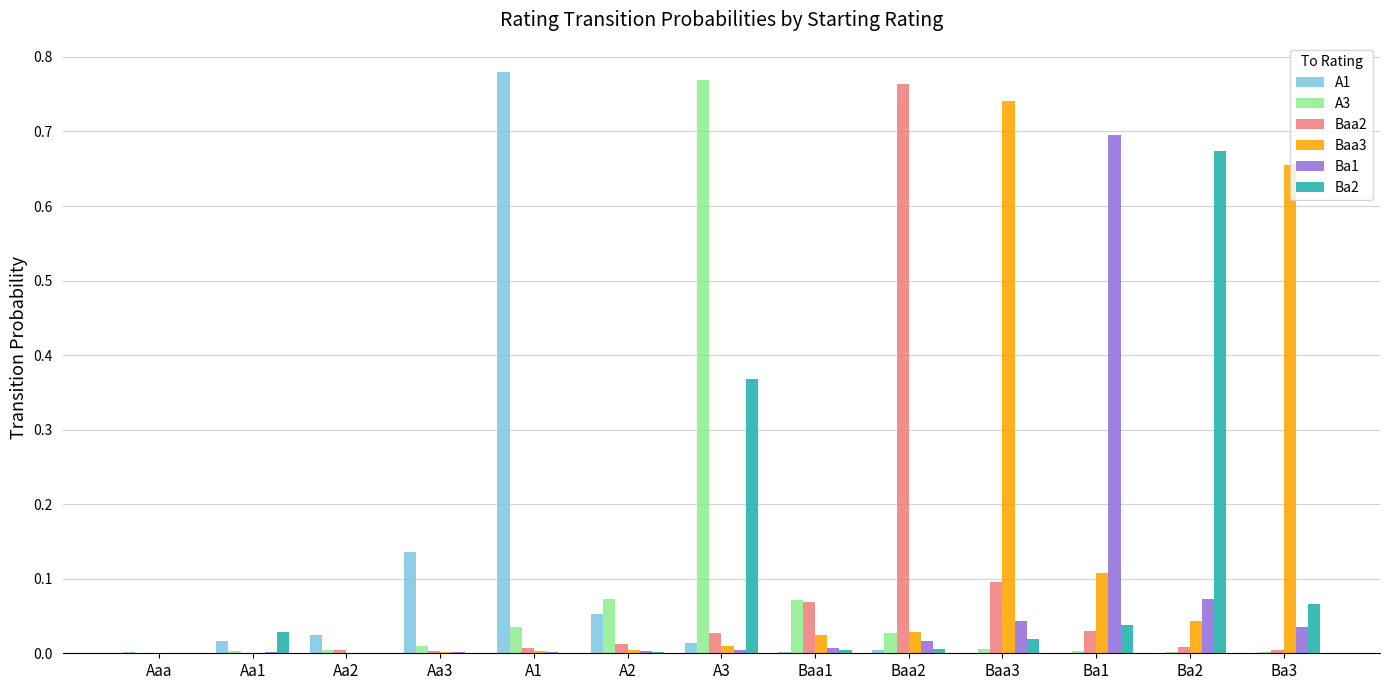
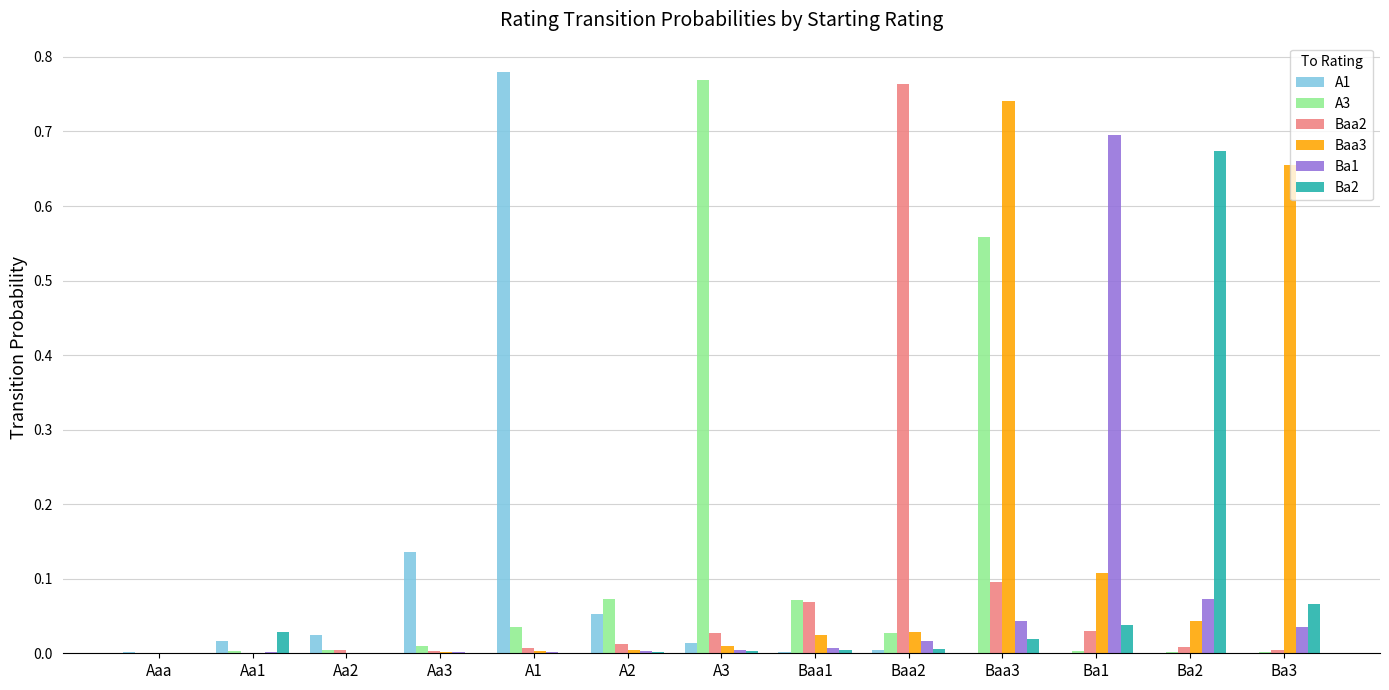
Ba2, A3: 0.37 -> 0.00
A3, Baa3: 0.01 -> 0.56
